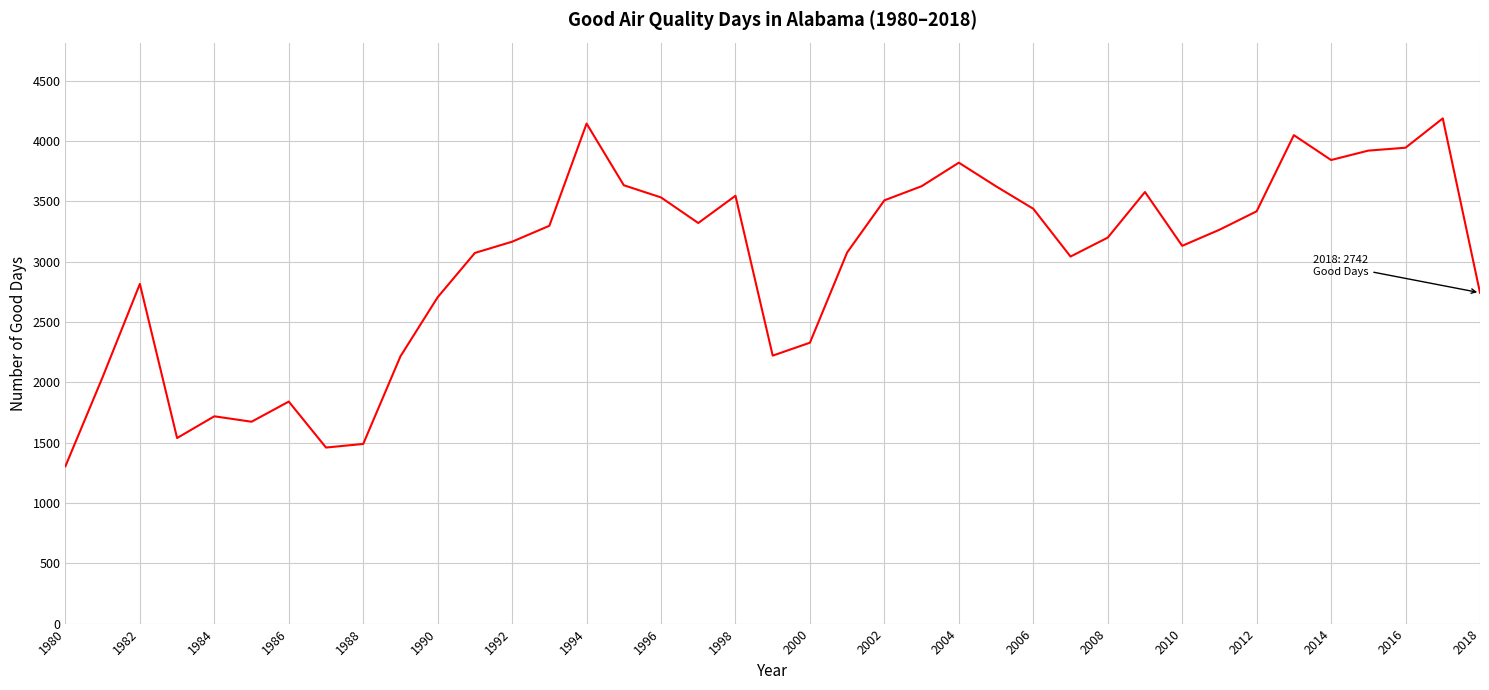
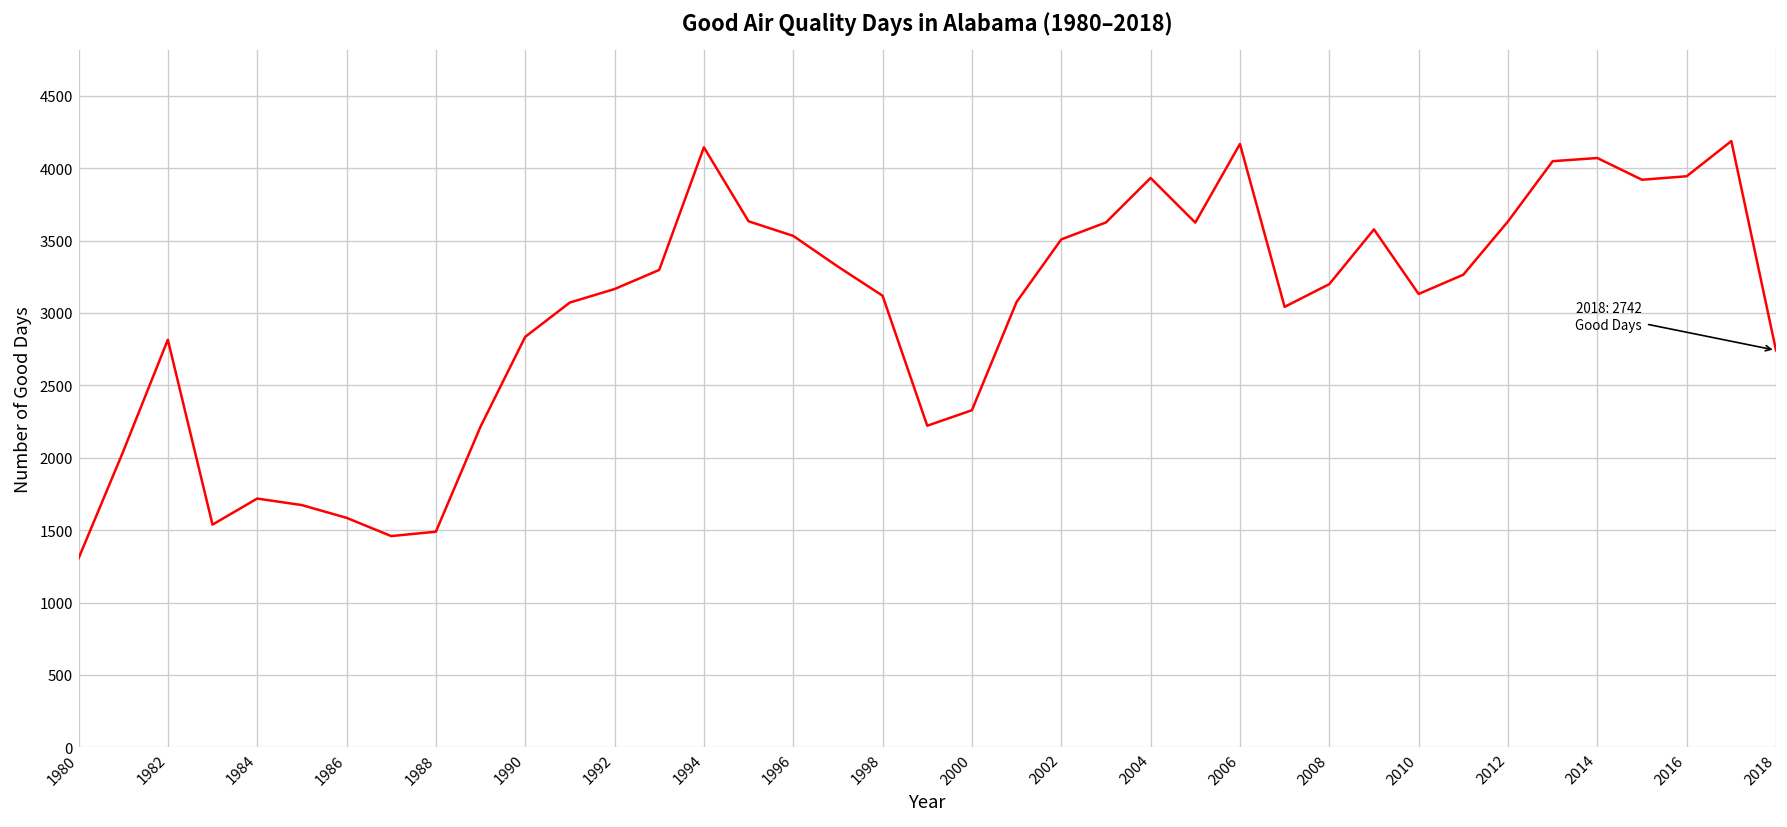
1986: 1840 -> 1590
1990: 2710 -> 2840
1998: 3550 -> 3120
2004: 3820 -> 3930
2006: 3440 -> 4170
2012: 3420 -> 3630
2014: 3840 -> 4070
